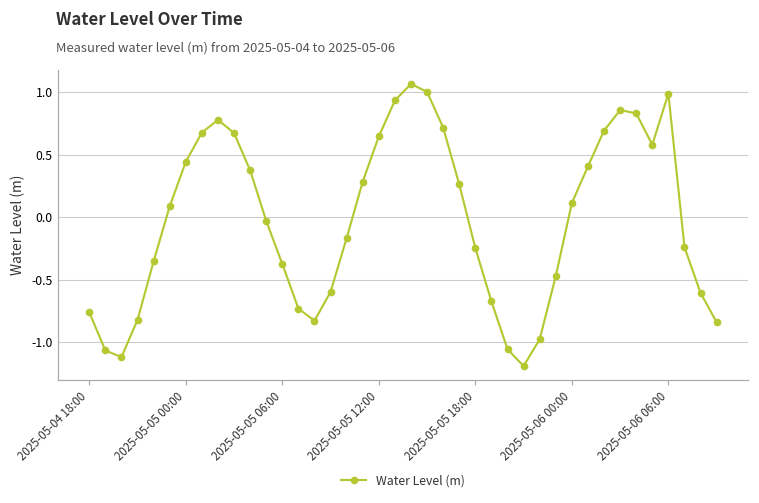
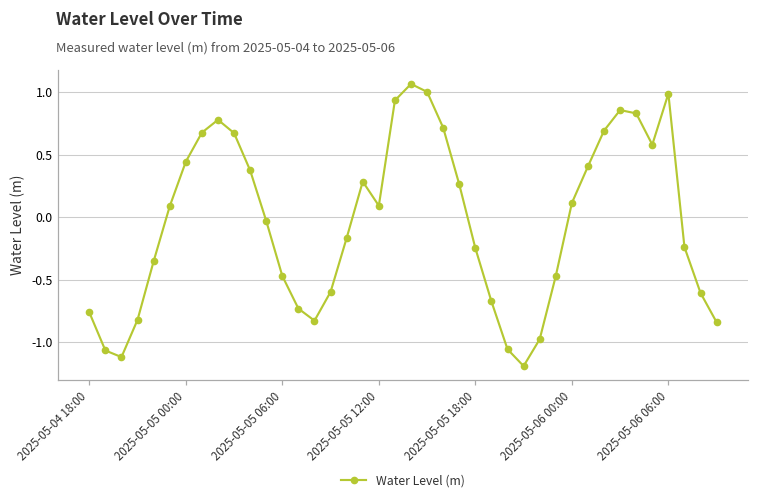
2025-05-05 06:00: -0.37 -> -0.47
2025-05-05 12:00: 0.65 -> 0.09
